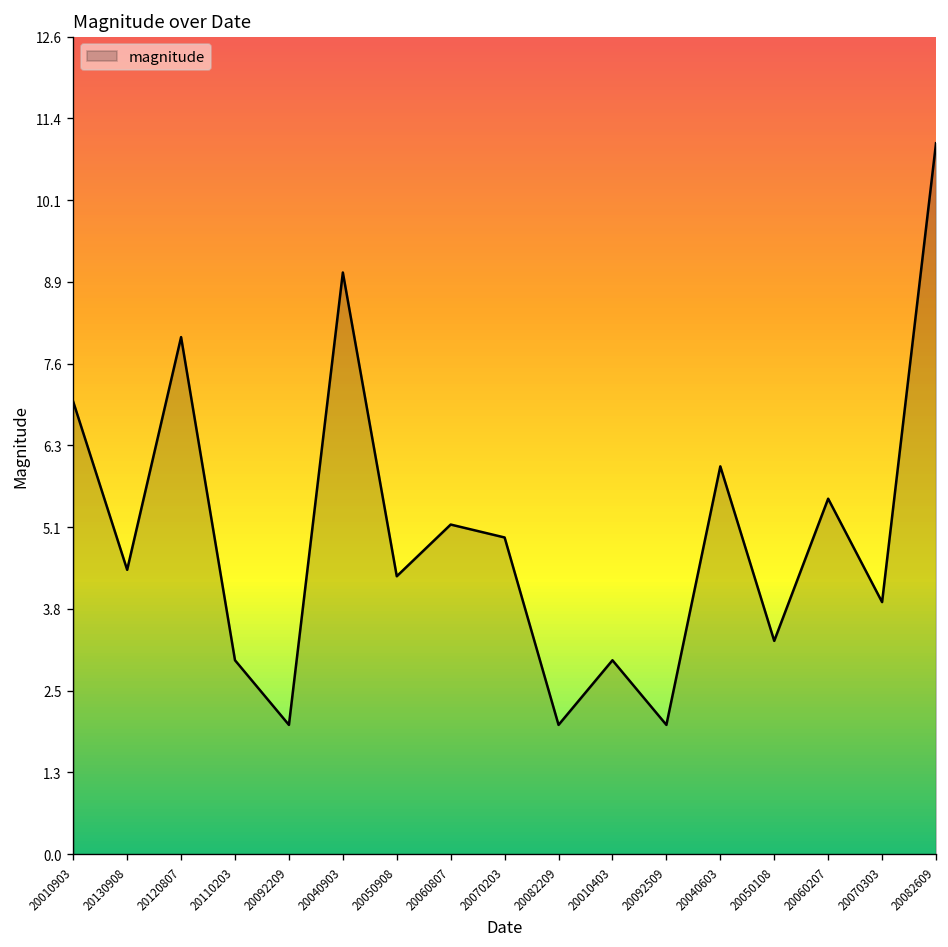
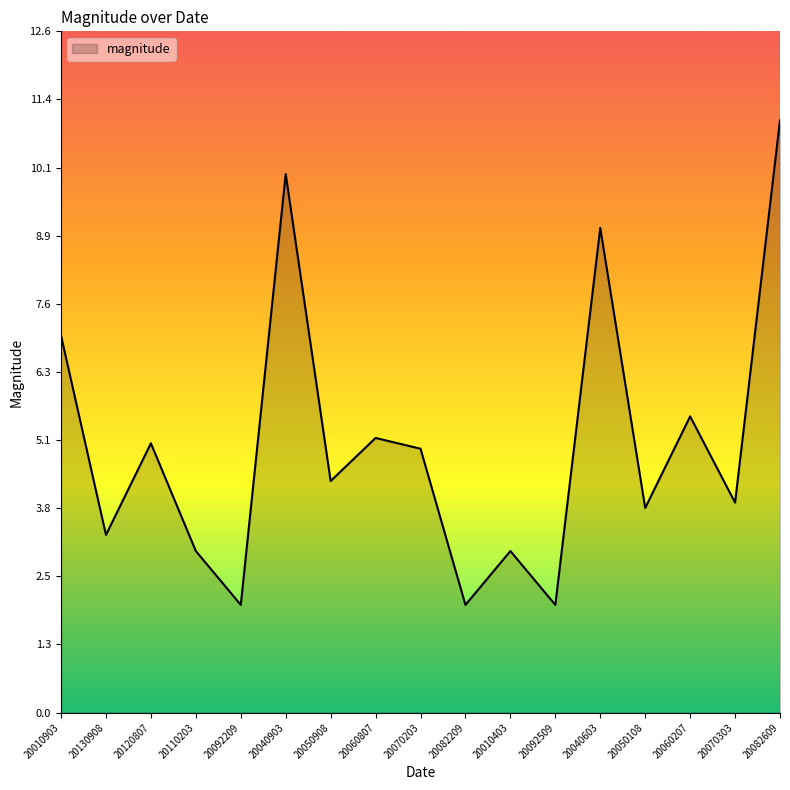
20130908: 4.4 -> 3.3
20120807: 8 -> 5
20040903: 9 -> 10
20040603: 6 -> 9
20050108: 3.3 -> 3.8
